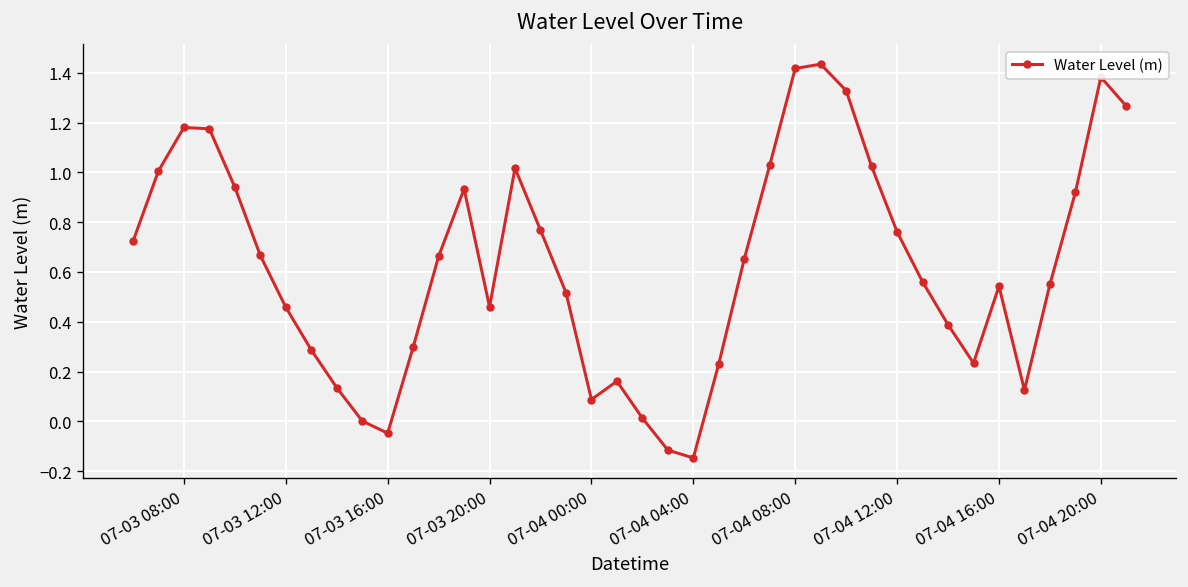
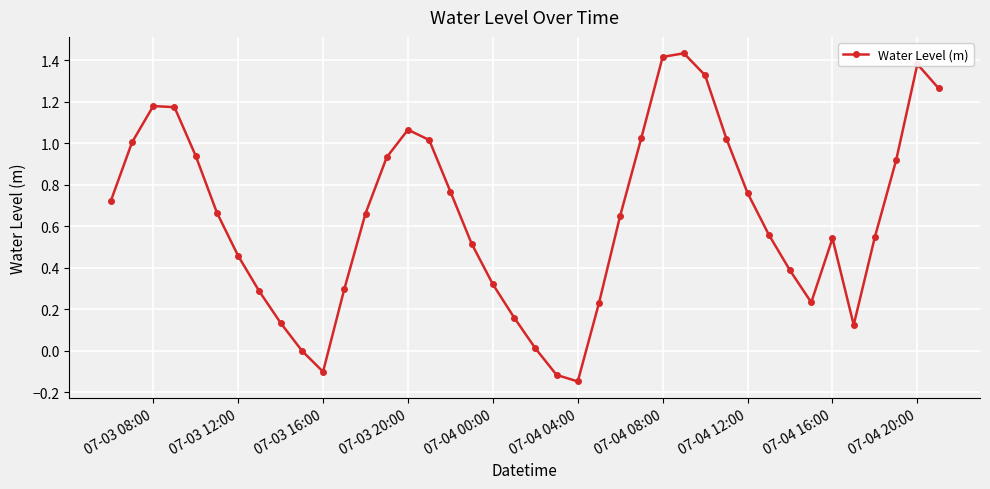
07-03 16:00: -0.05 -> -0.10
07-03 20:00: 0.46 -> 1.07
07-04 00:00: 0.09 -> 0.32
